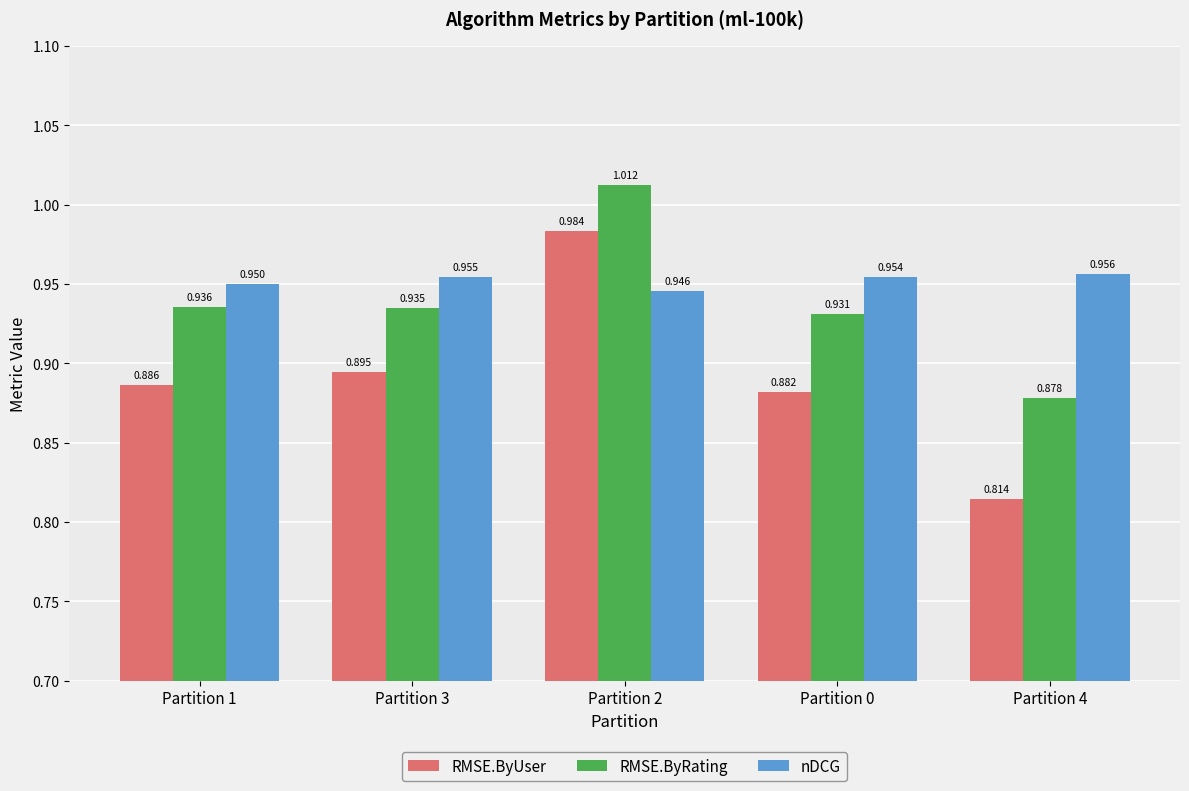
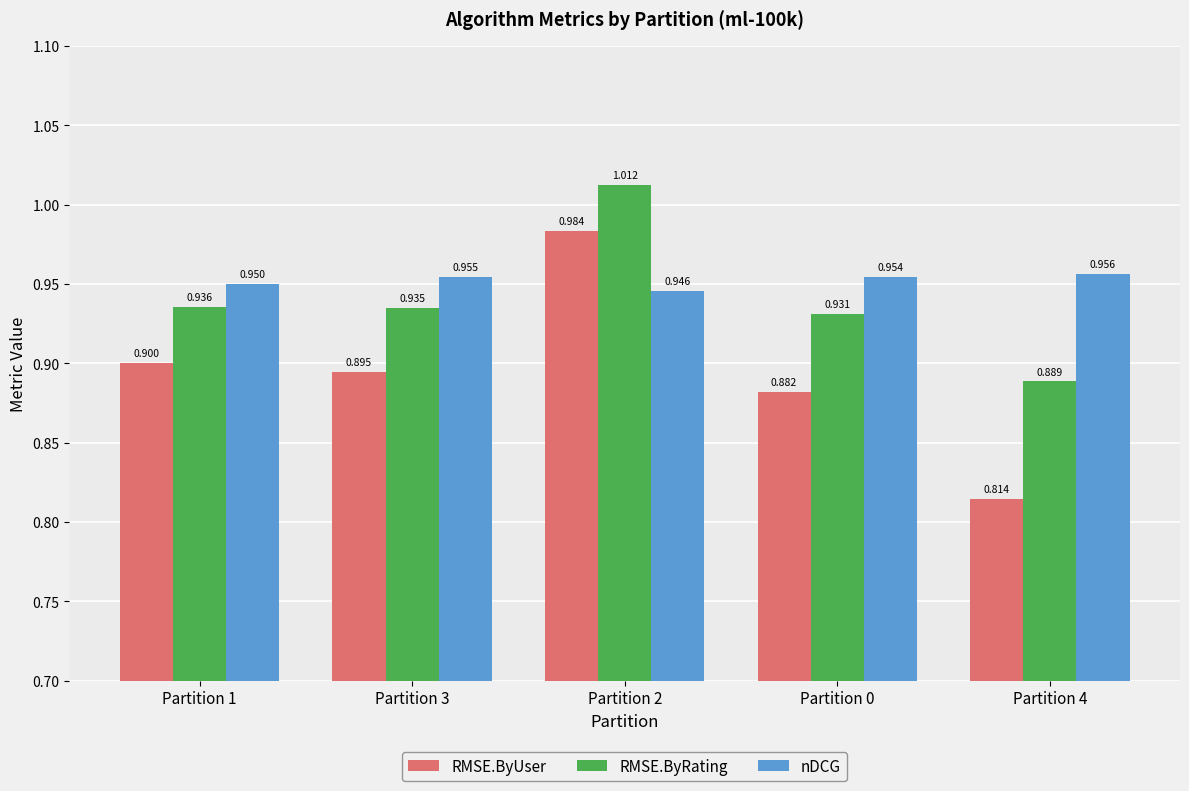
RMSE.ByUser, Partition 1: 0.886 -> 0.900
RMSE.ByRating, Partition 4: 0.878 -> 0.889
